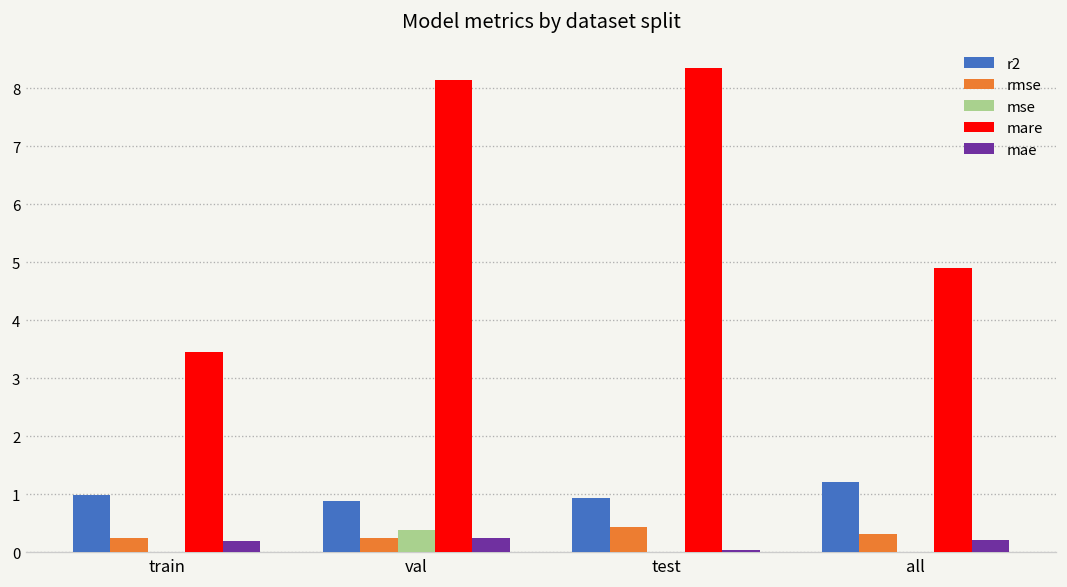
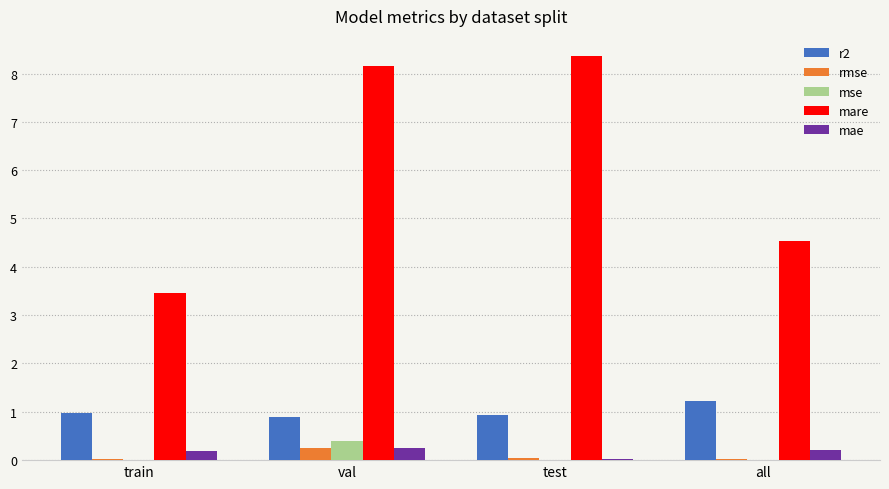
rmse, train: 0.3 -> 0.0
rmse, test: 0.4 -> 0.0
rmse, all: 0.3 -> 0.0
mare, all: 4.9 -> 4.5
